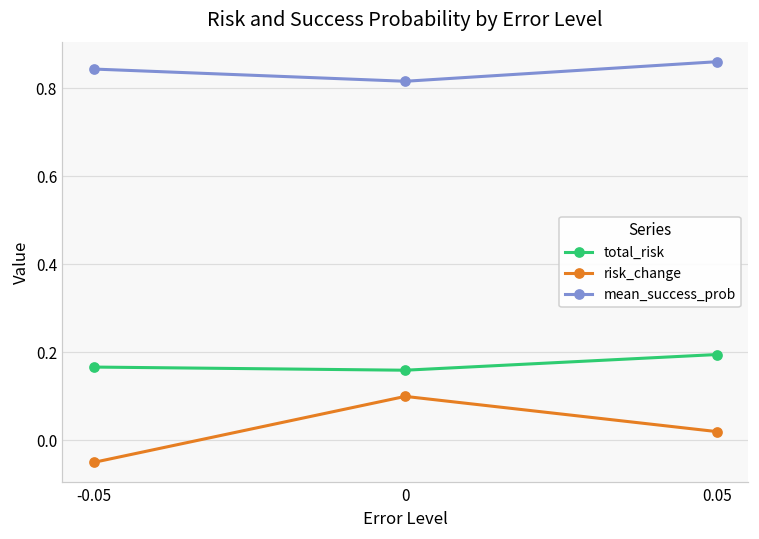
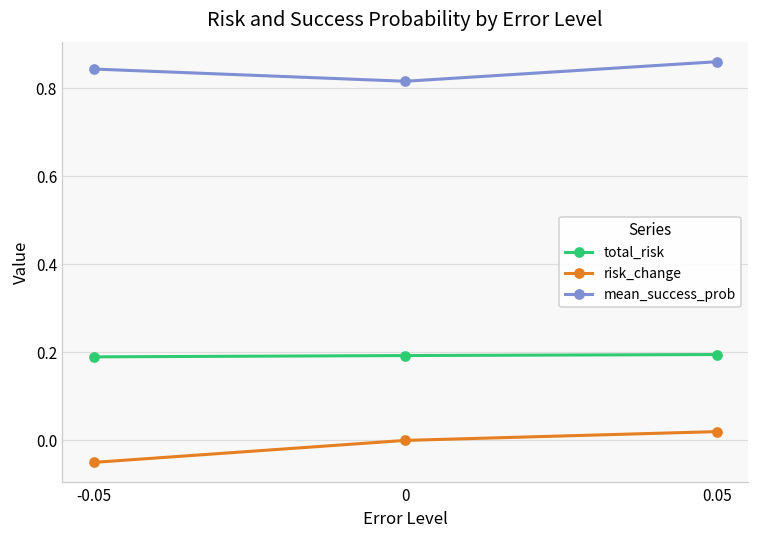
total_risk, -0.05: 0.17 -> 0.19
total_risk, 0: 0.16 -> 0.19
risk_change, 0: 0.1 -> 0.0
